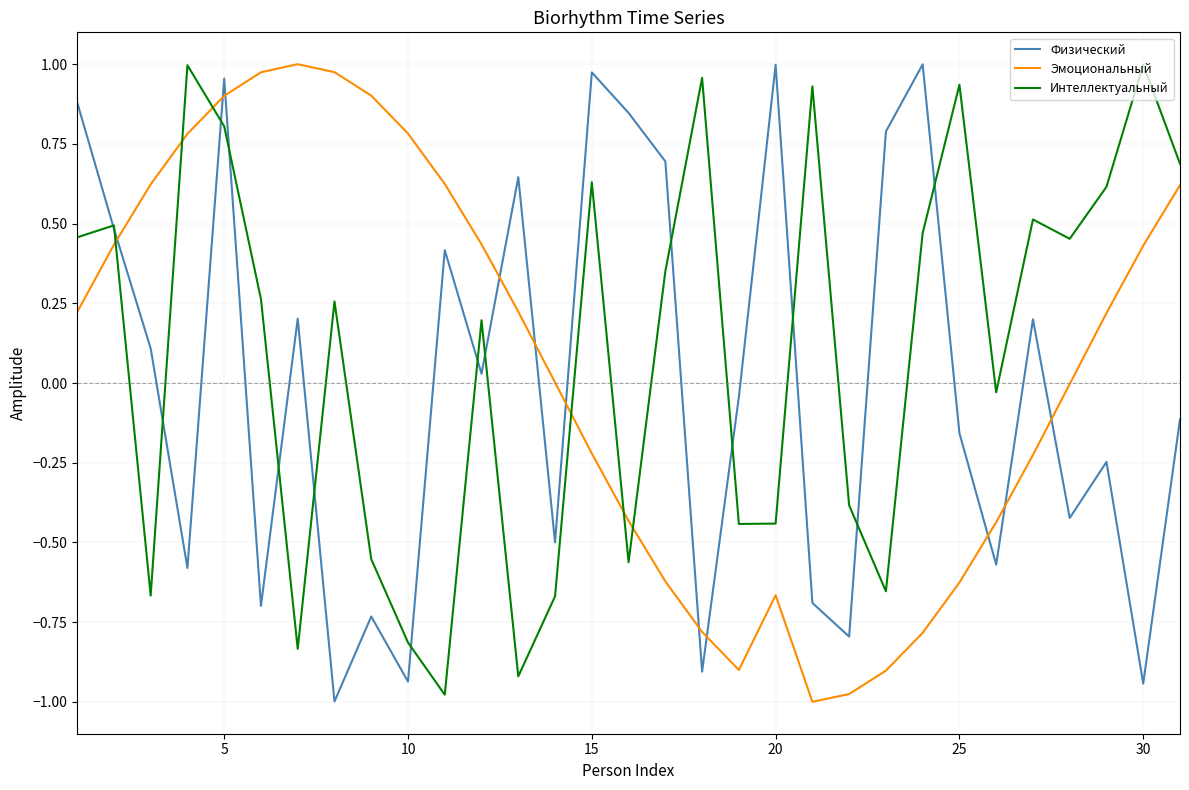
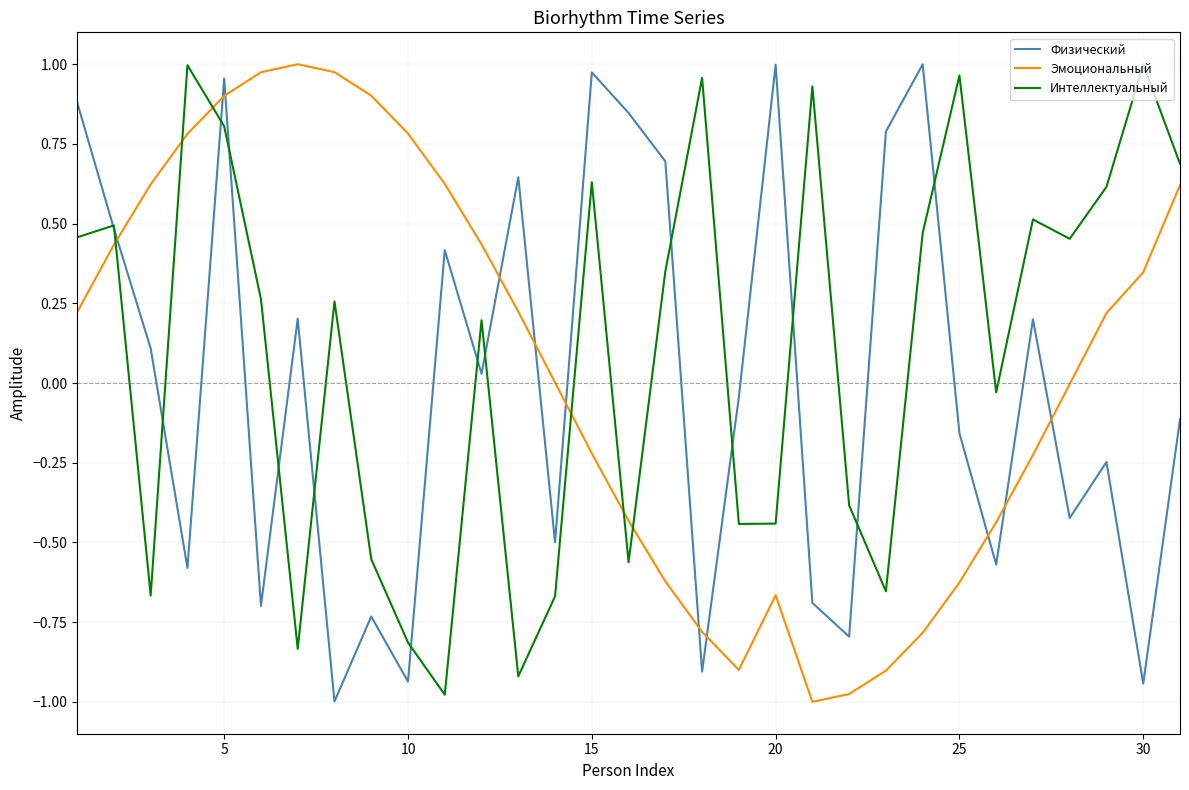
Интеллектуальный, 25: 0.94 -> 0.96
Эмоциональный, 30: 0.43 -> 0.35
